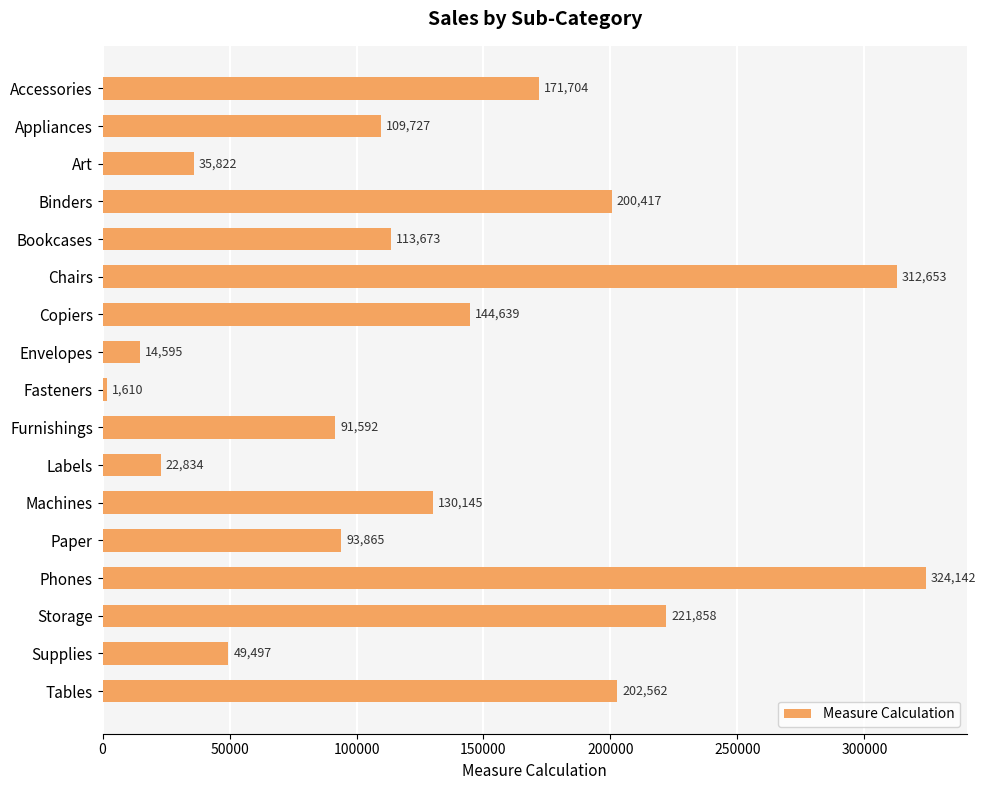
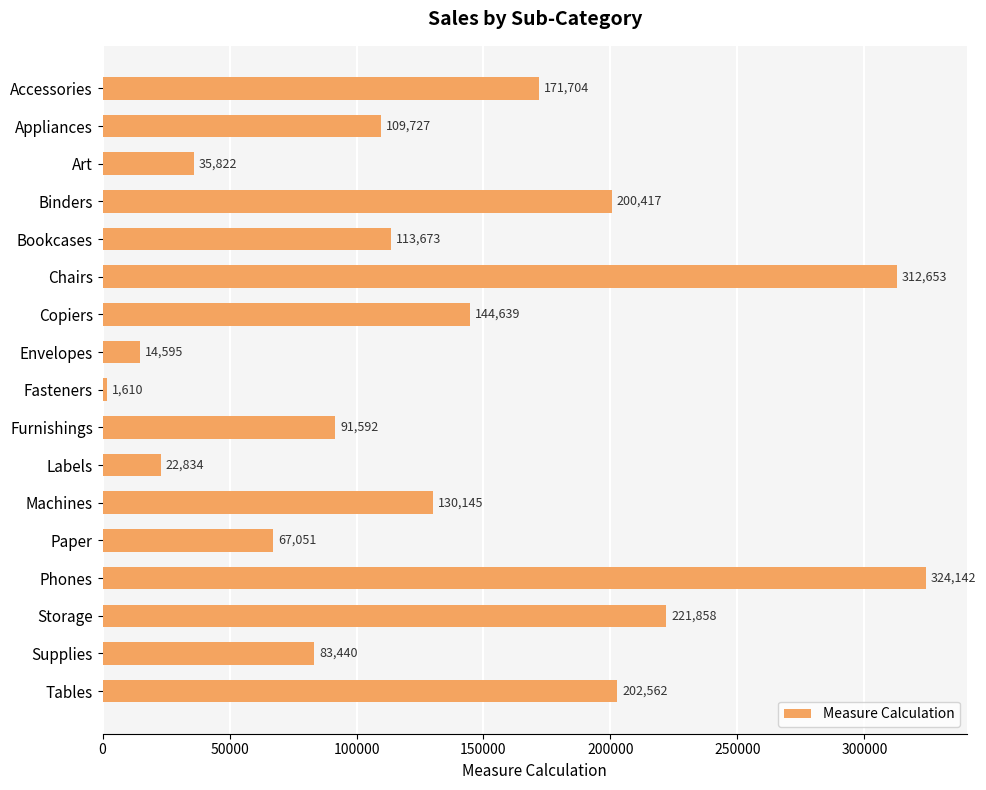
Paper: 93,865 -> 67,051
Supplies: 49,497 -> 83,440
